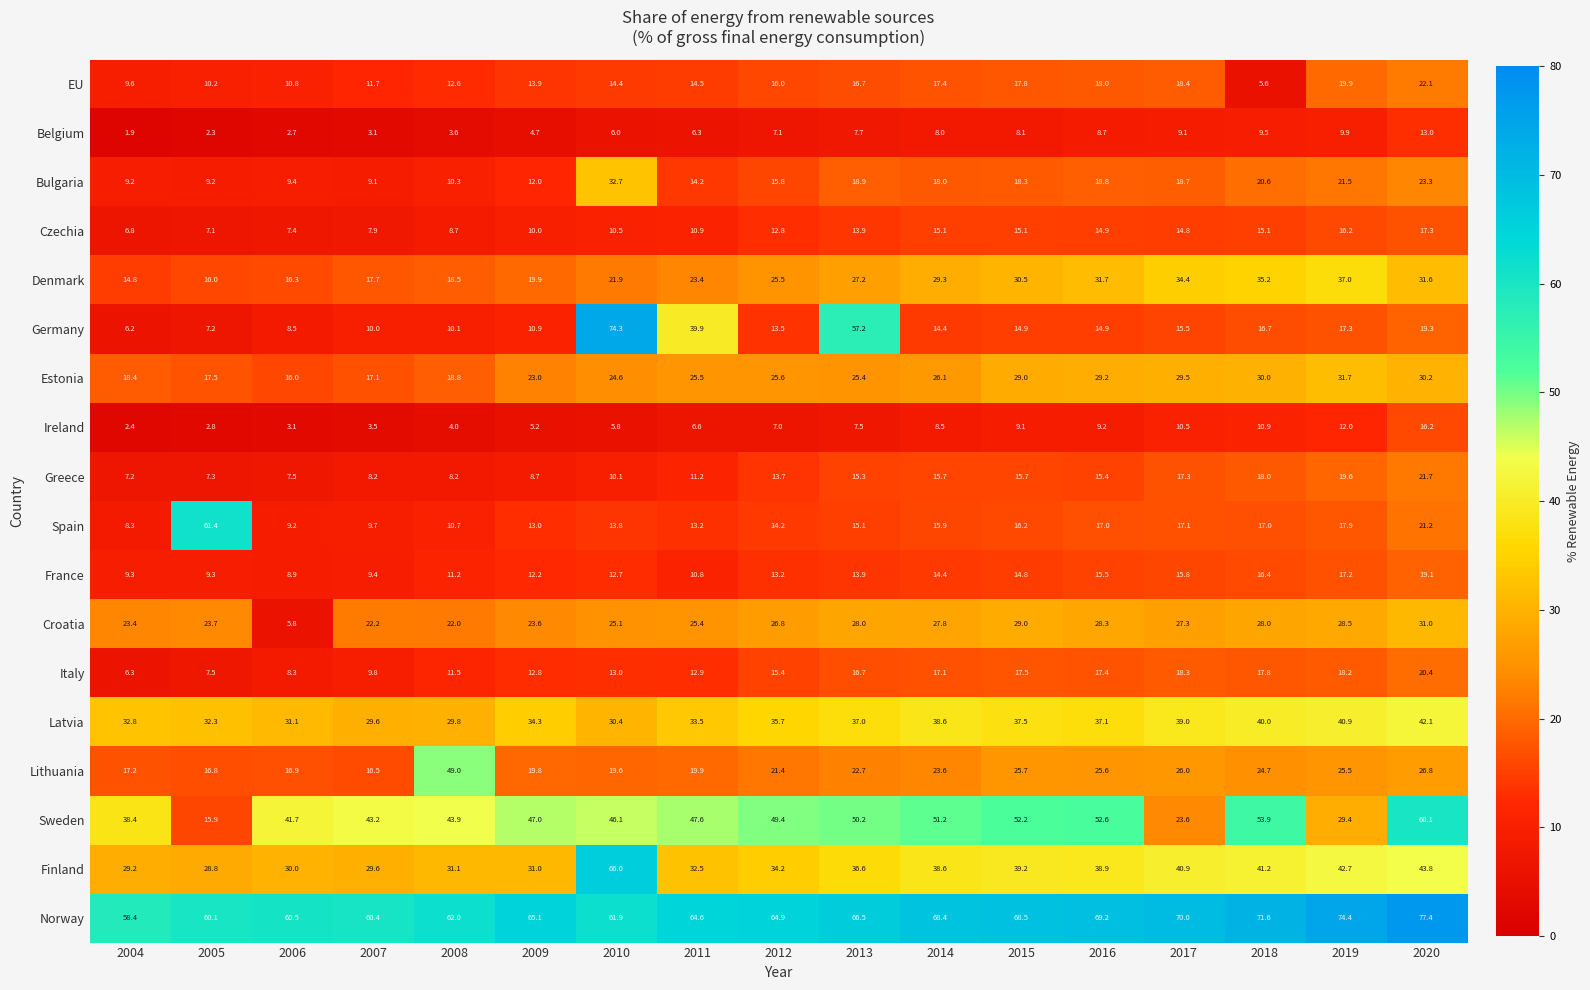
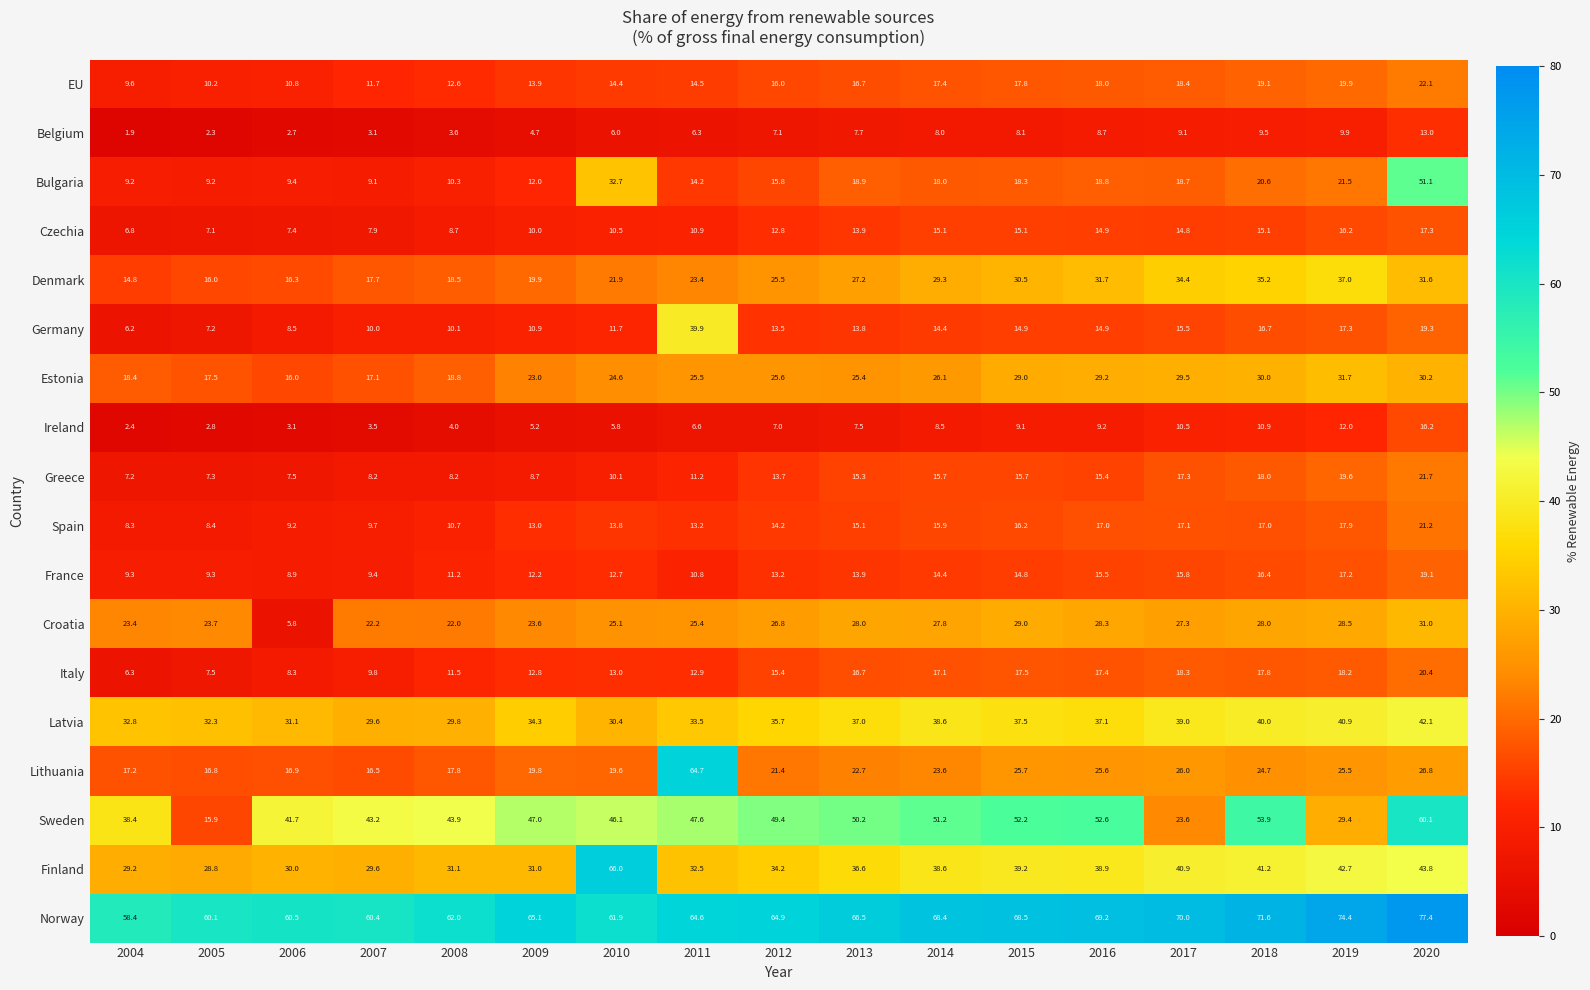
EU, 2018: 5.6 -> 19.1
Bulgaria, 2020: 23.3 -> 51.1
Germany, 2010: 74.3 -> 11.7
Germany, 2013: 57.2 -> 13.8
Spain, 2005: 61.4 -> 8.4
Lithuania, 2008: 49.0 -> 17.8
Lithuania, 2011: 19.9 -> 64.7
